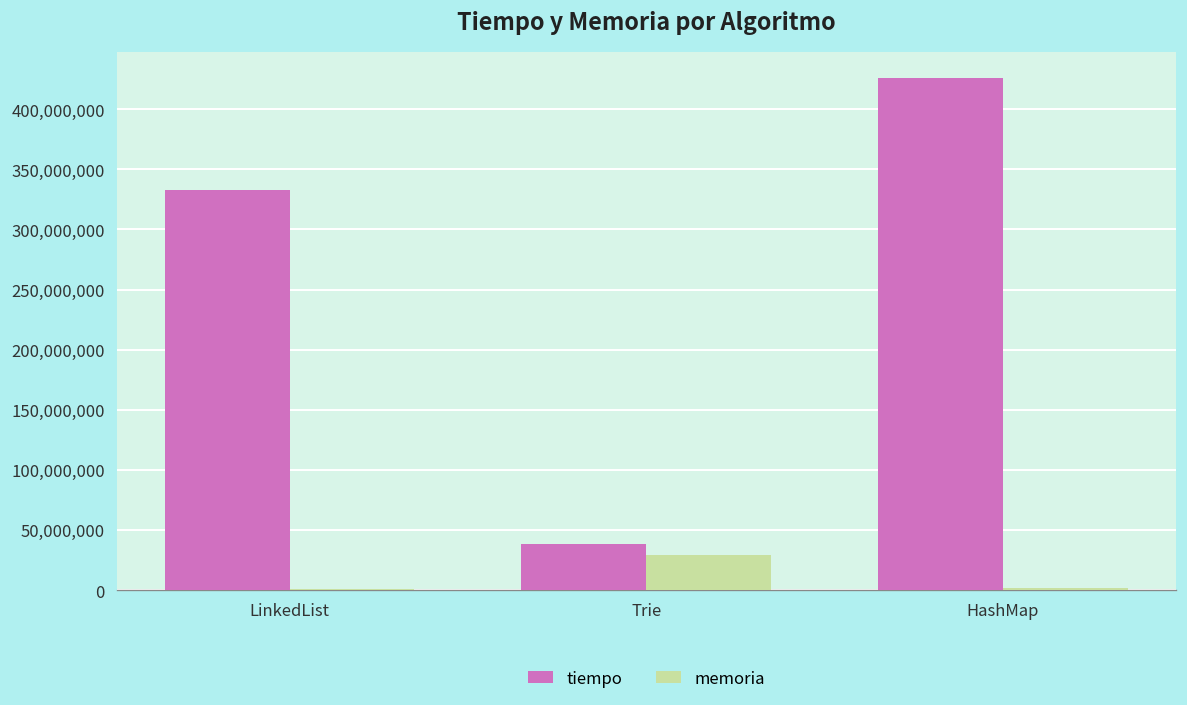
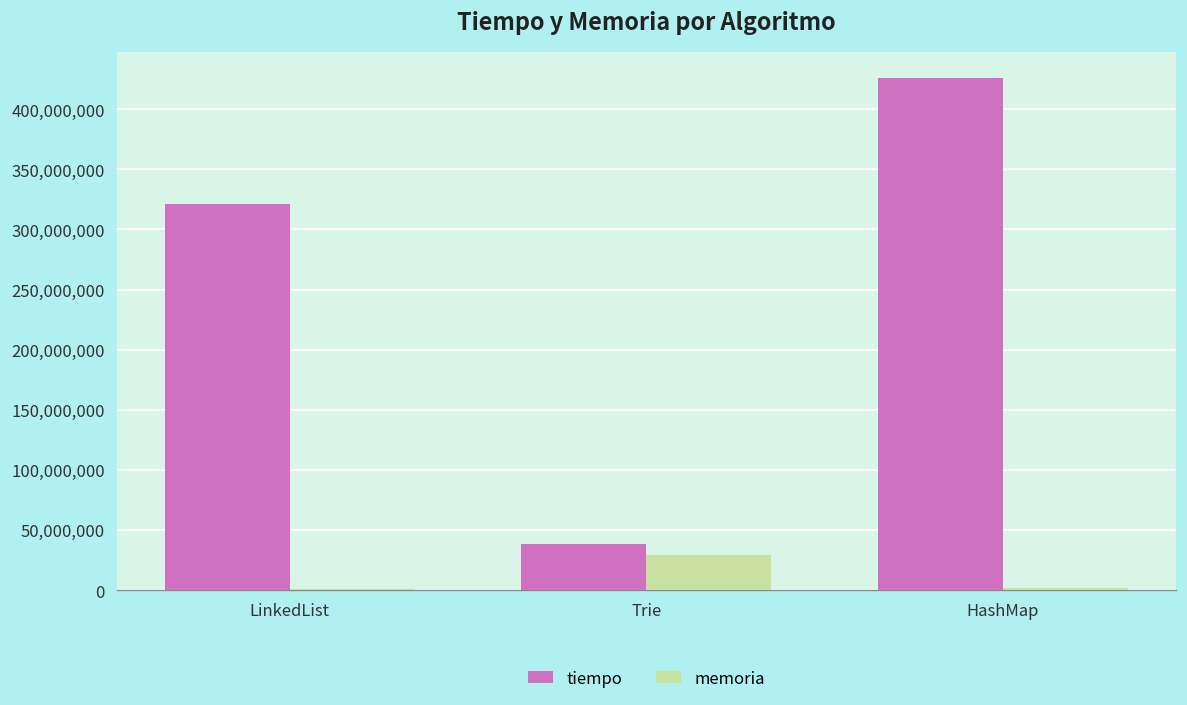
tiempo, LinkedList: 332,000,000 -> 321,000,000
